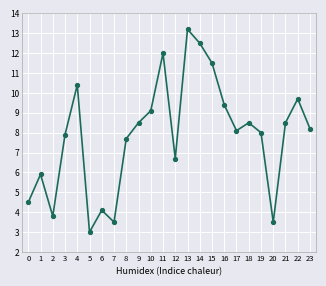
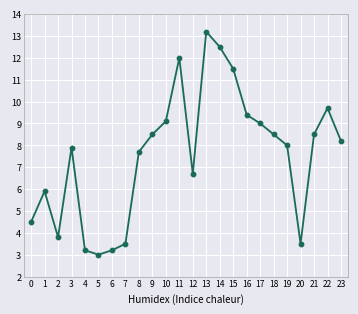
4: 10.4 -> 3.2
6: 4.1 -> 3.2
17: 8.1 -> 9.0
